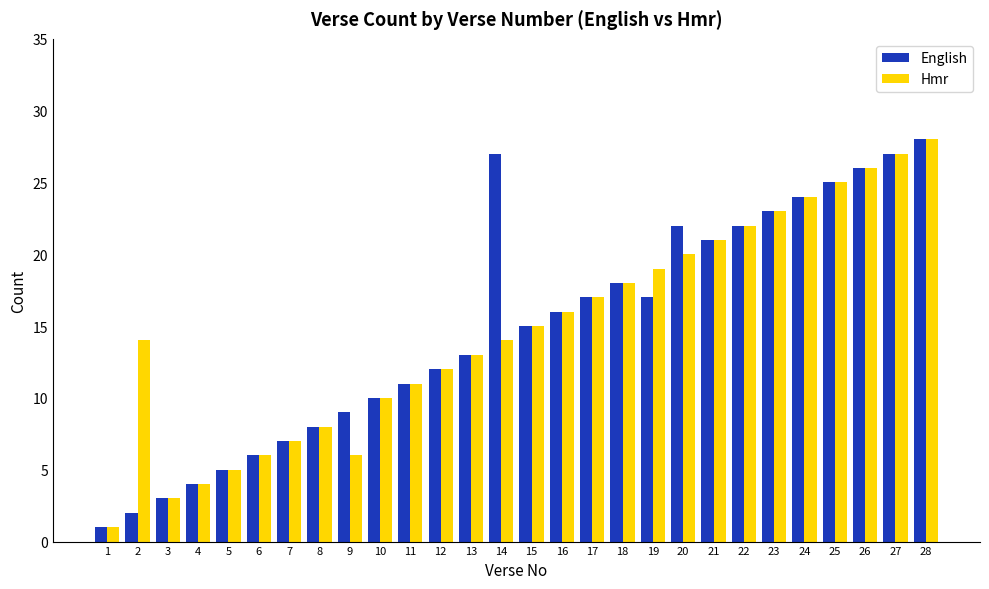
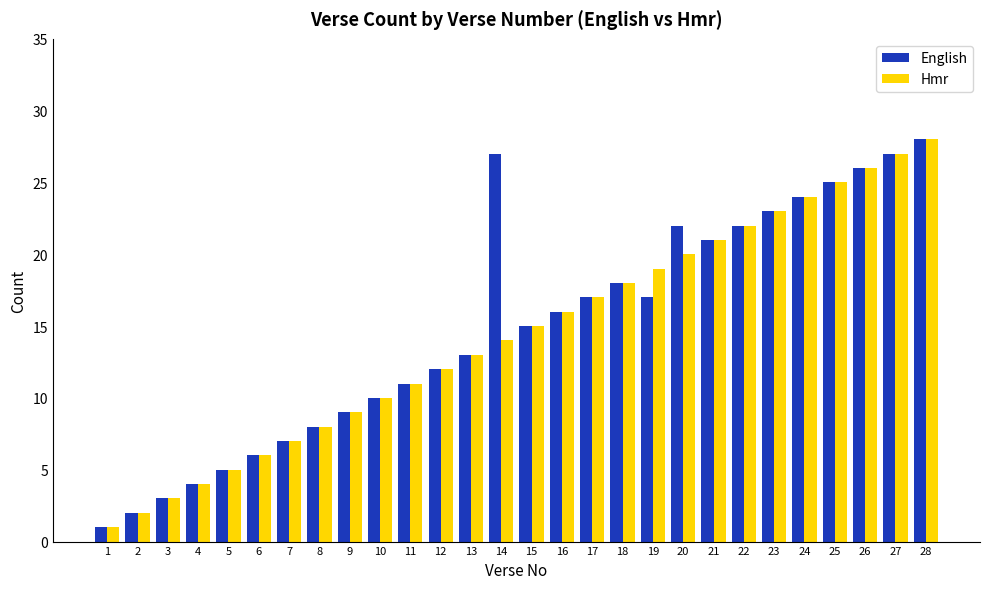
Hmr, 2: 14 -> 2
Hmr, 9: 6 -> 9
